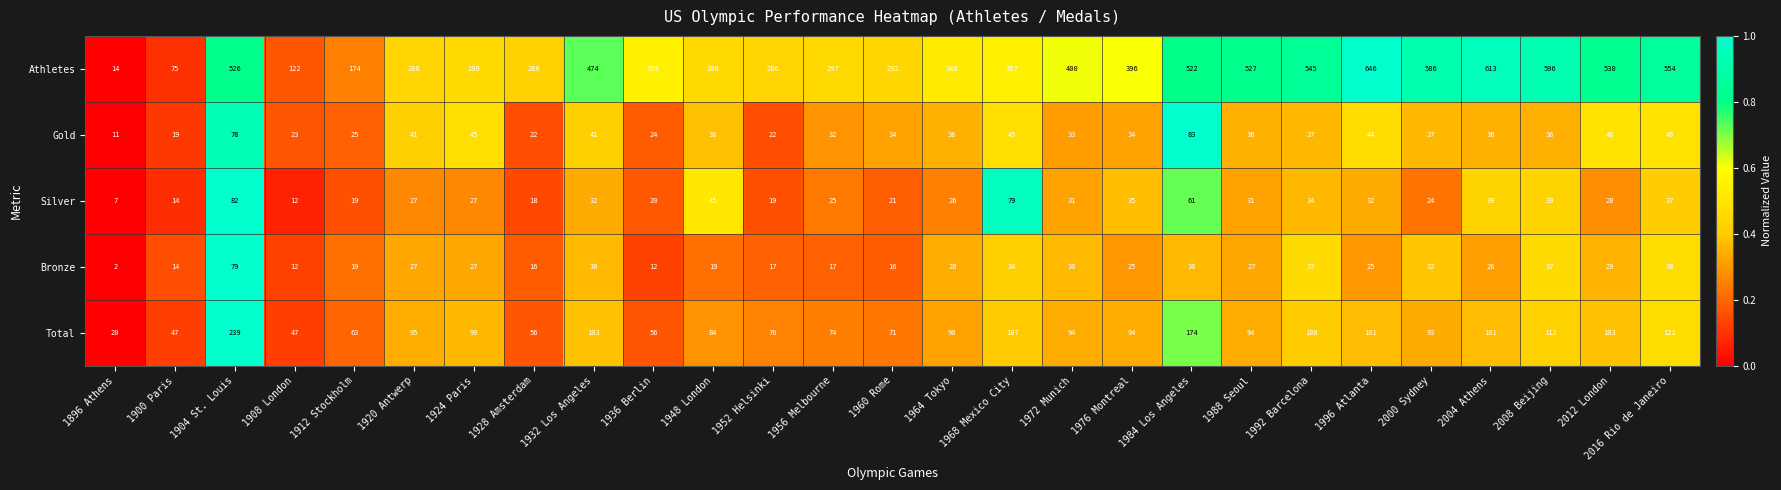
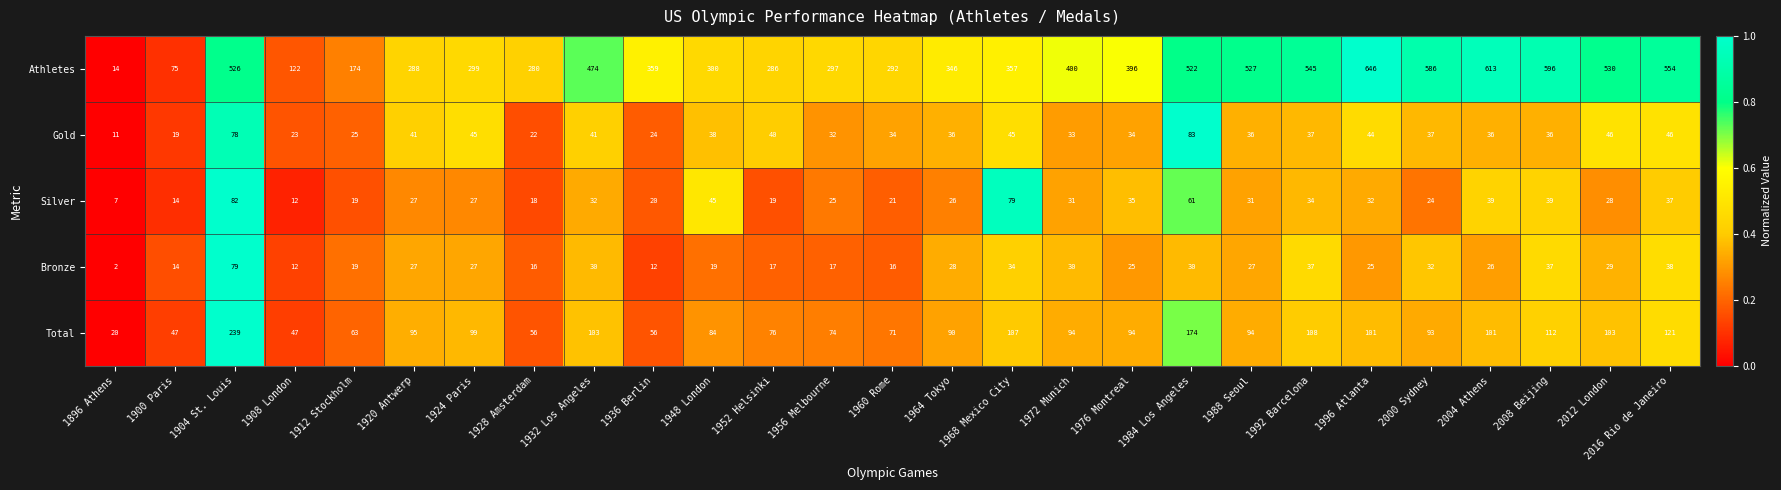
Gold, 1952 Helsinki: 22 -> 40
